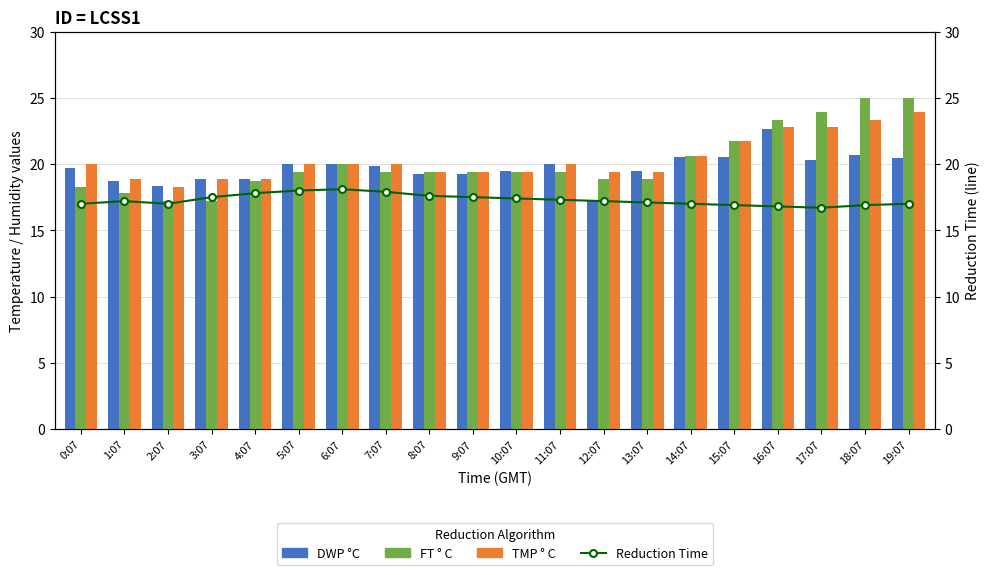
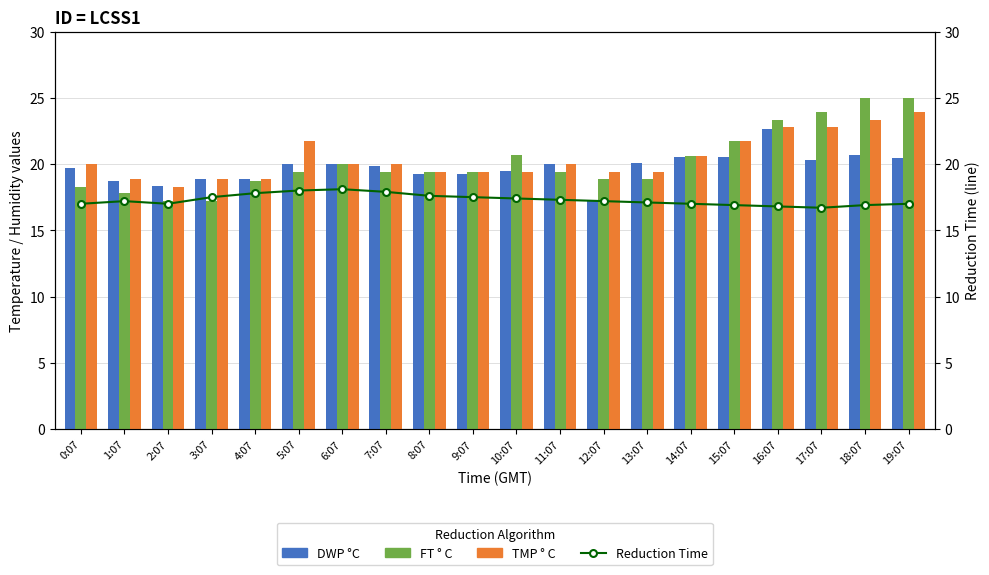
TMP ° C, 5:07: 20.0 -> 21.7
FT ° C, 10:07: 19.4 -> 20.7
DWP °C, 13:07: 19.4 -> 20.1
